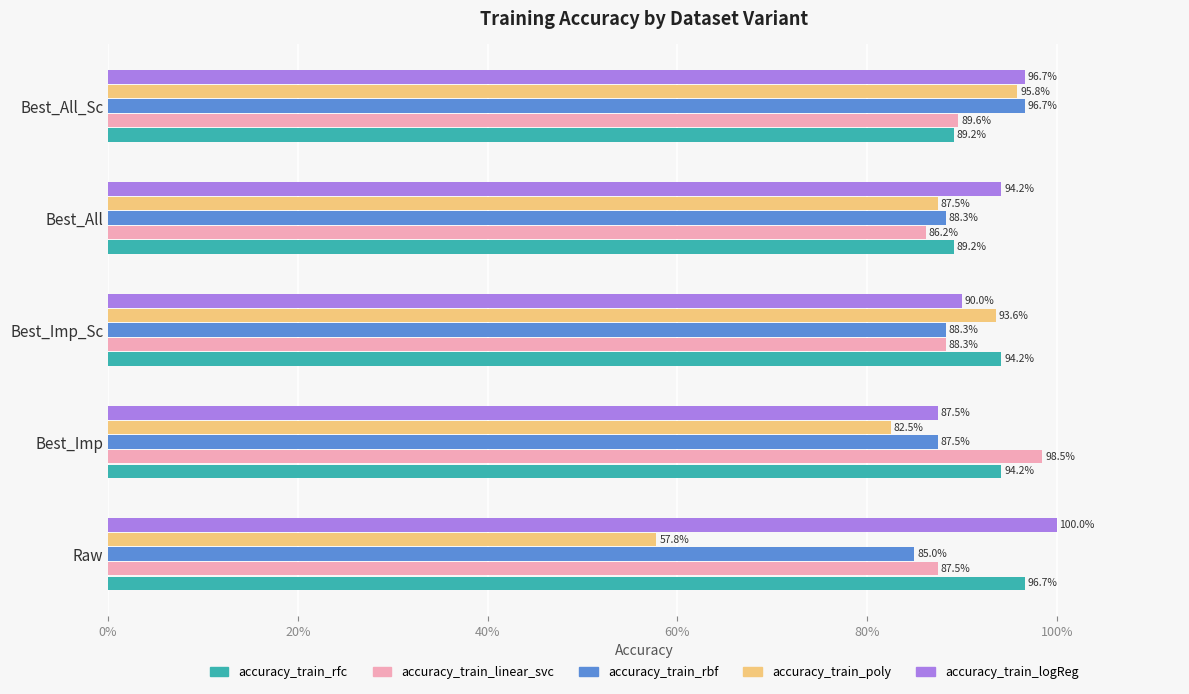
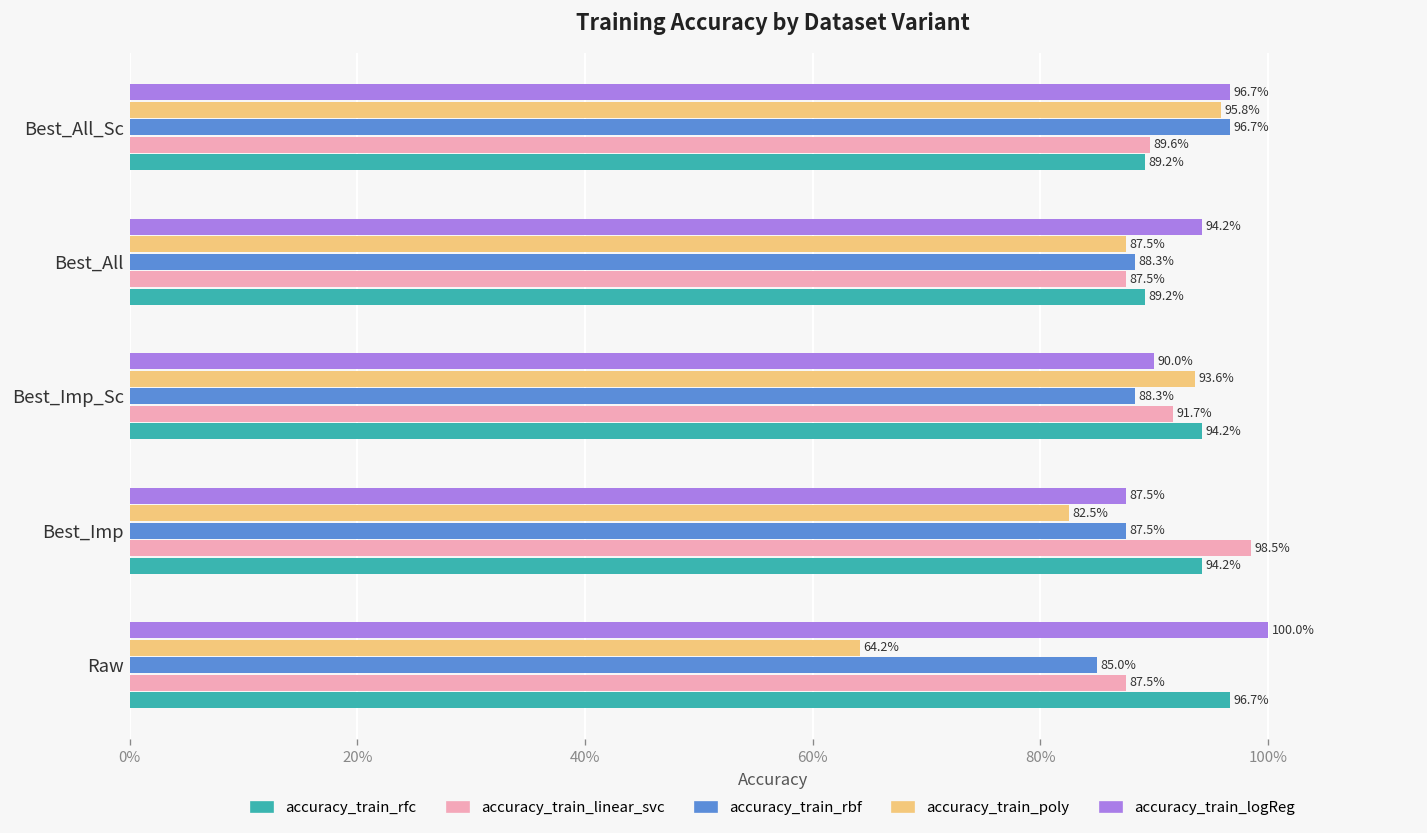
accuracy_train_linear_svc, Best_All: 86.2% -> 87.5%
accuracy_train_linear_svc, Best_Imp_Sc: 88.3% -> 91.7%
accuracy_train_poly, Raw: 57.8% -> 64.2%
